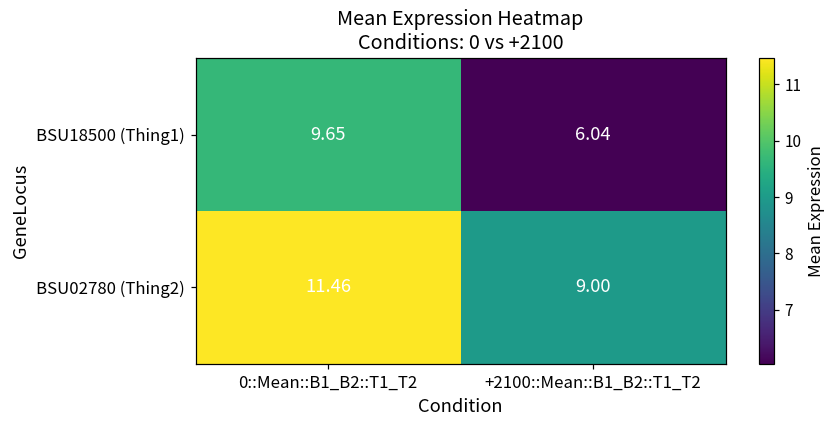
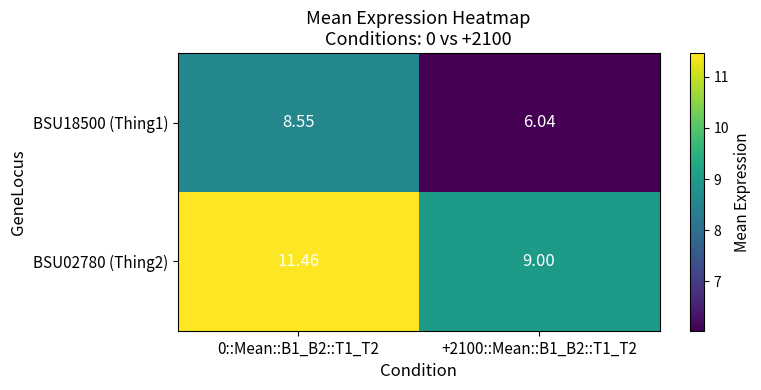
BSU18500 (Thing1), 0::Mean::B1_B2::T1_T2: 9.65 -> 8.55
